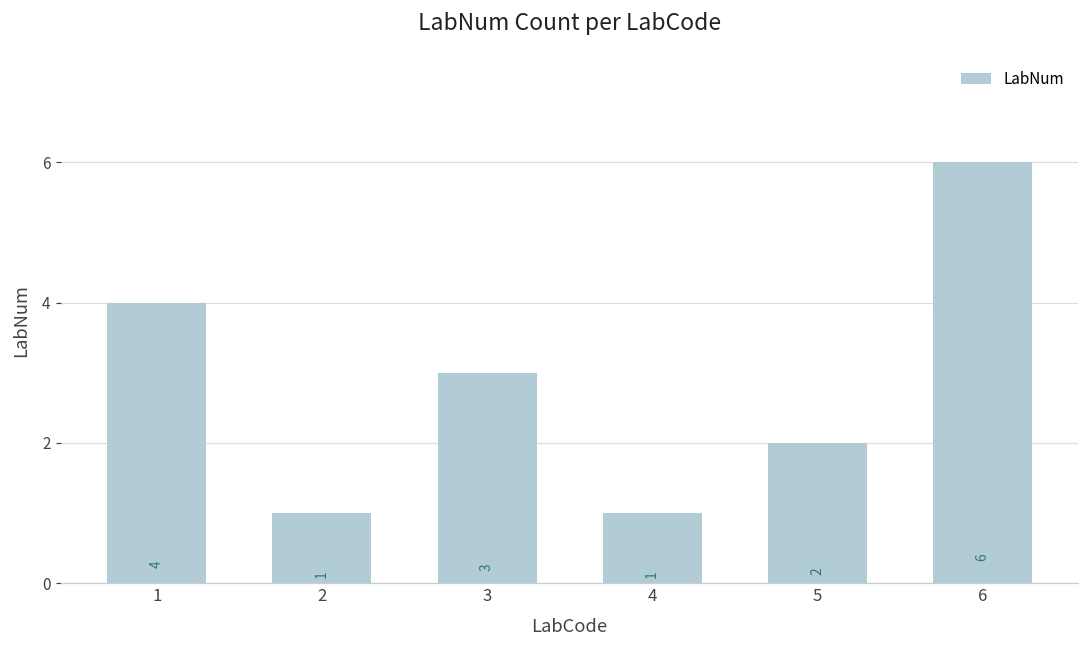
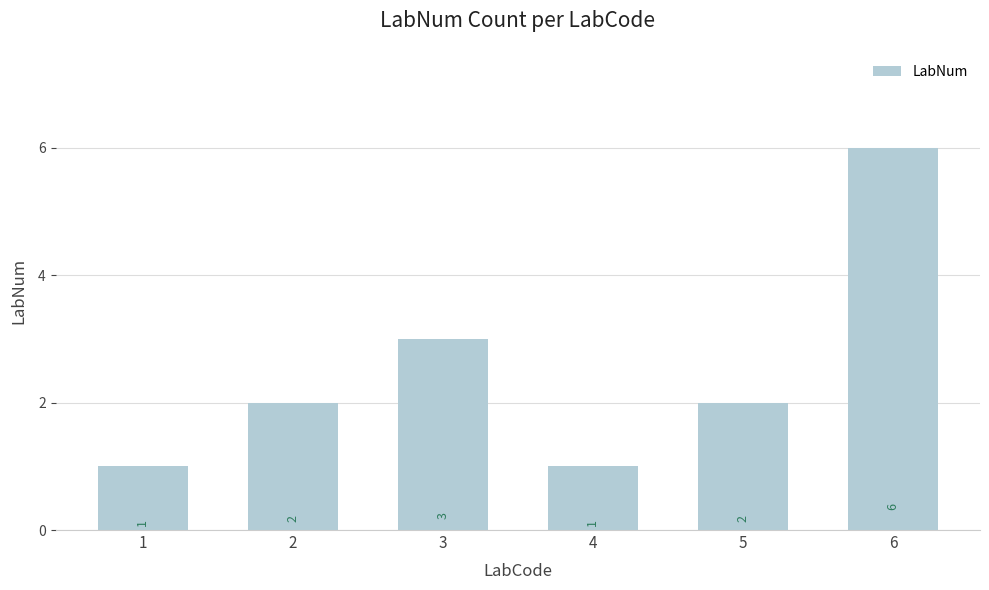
1: 4 -> 1
2: 1 -> 2
